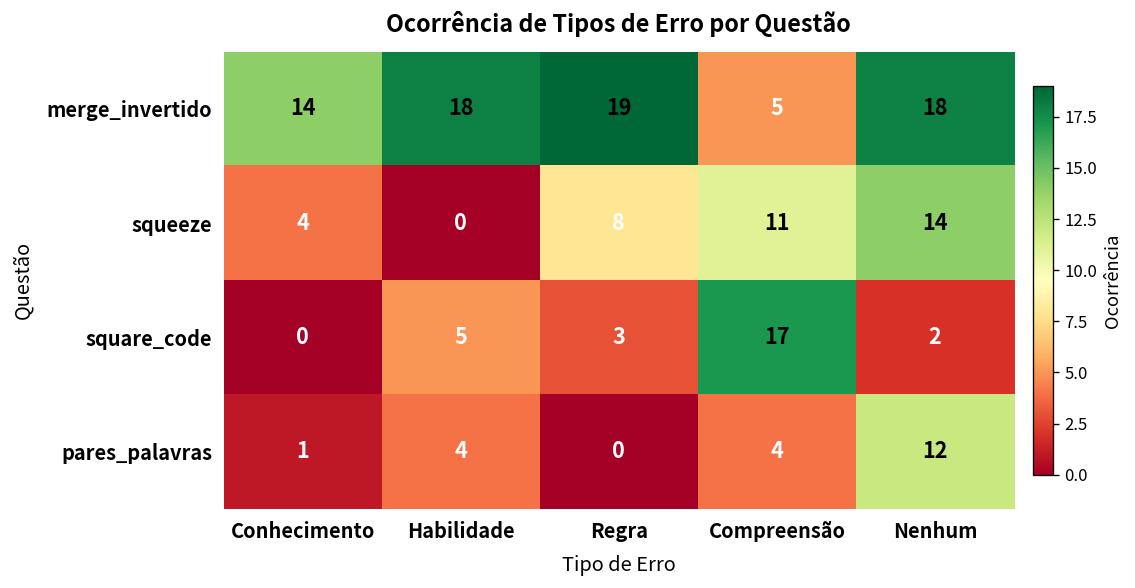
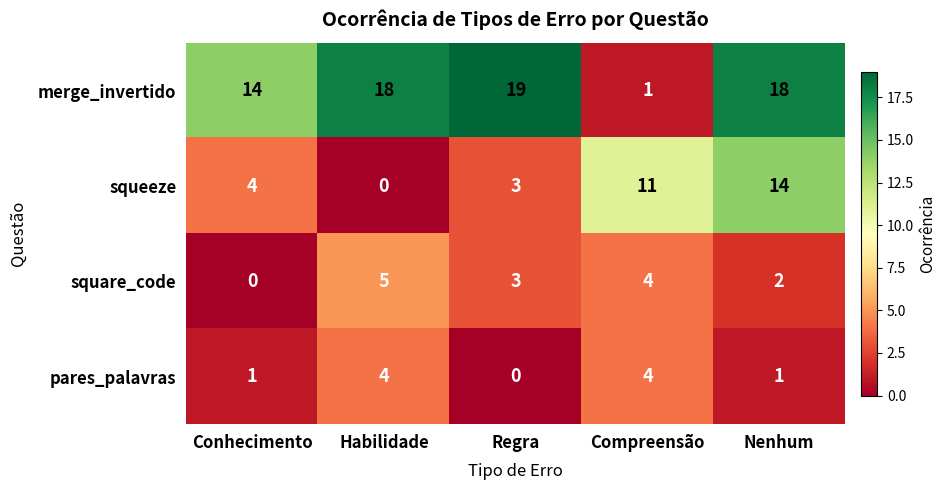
merge_invertido, Compreensão: 5 -> 1
squeeze, Regra: 8 -> 3
square_code, Compreensão: 17 -> 4
pares_palavras, Nenhum: 12 -> 1
